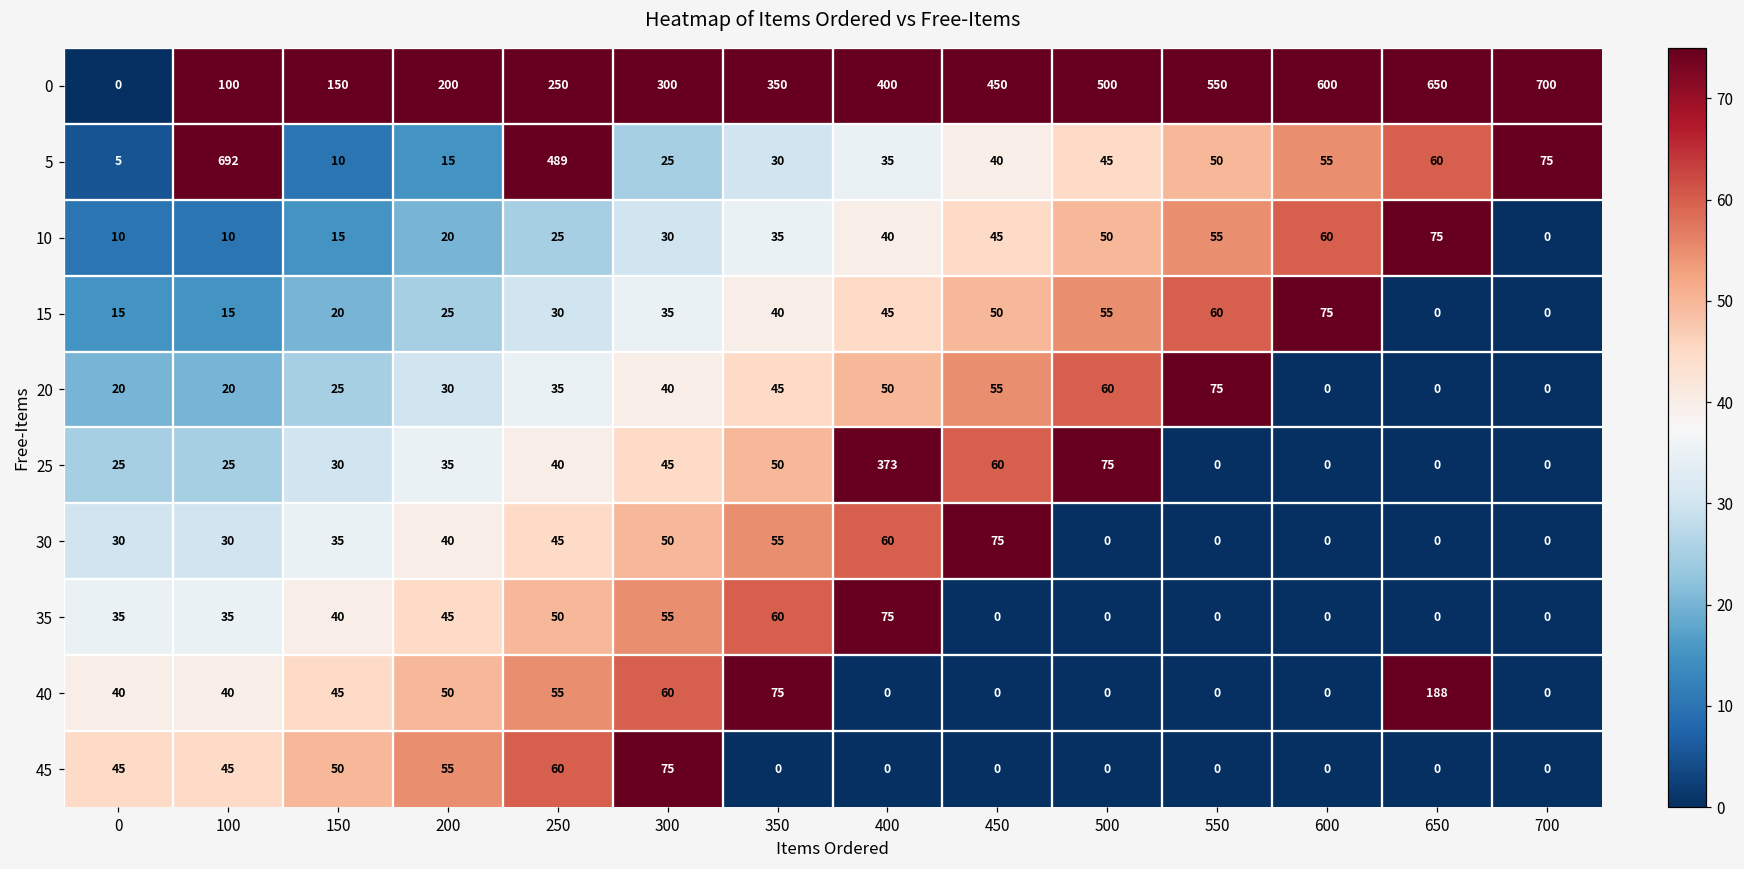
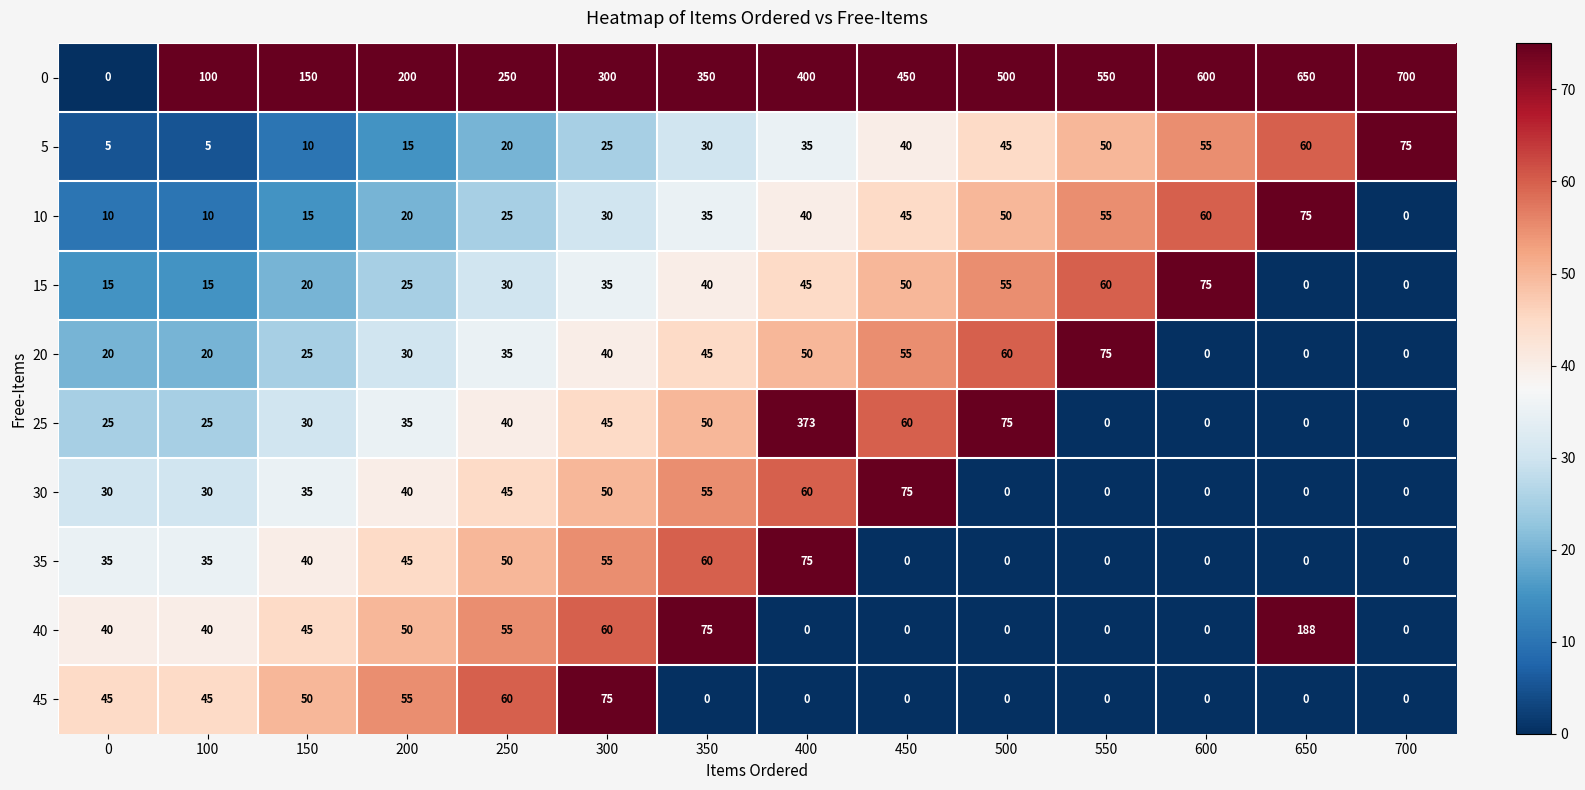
5, 100: 692 -> 5
5, 250: 489 -> 20
